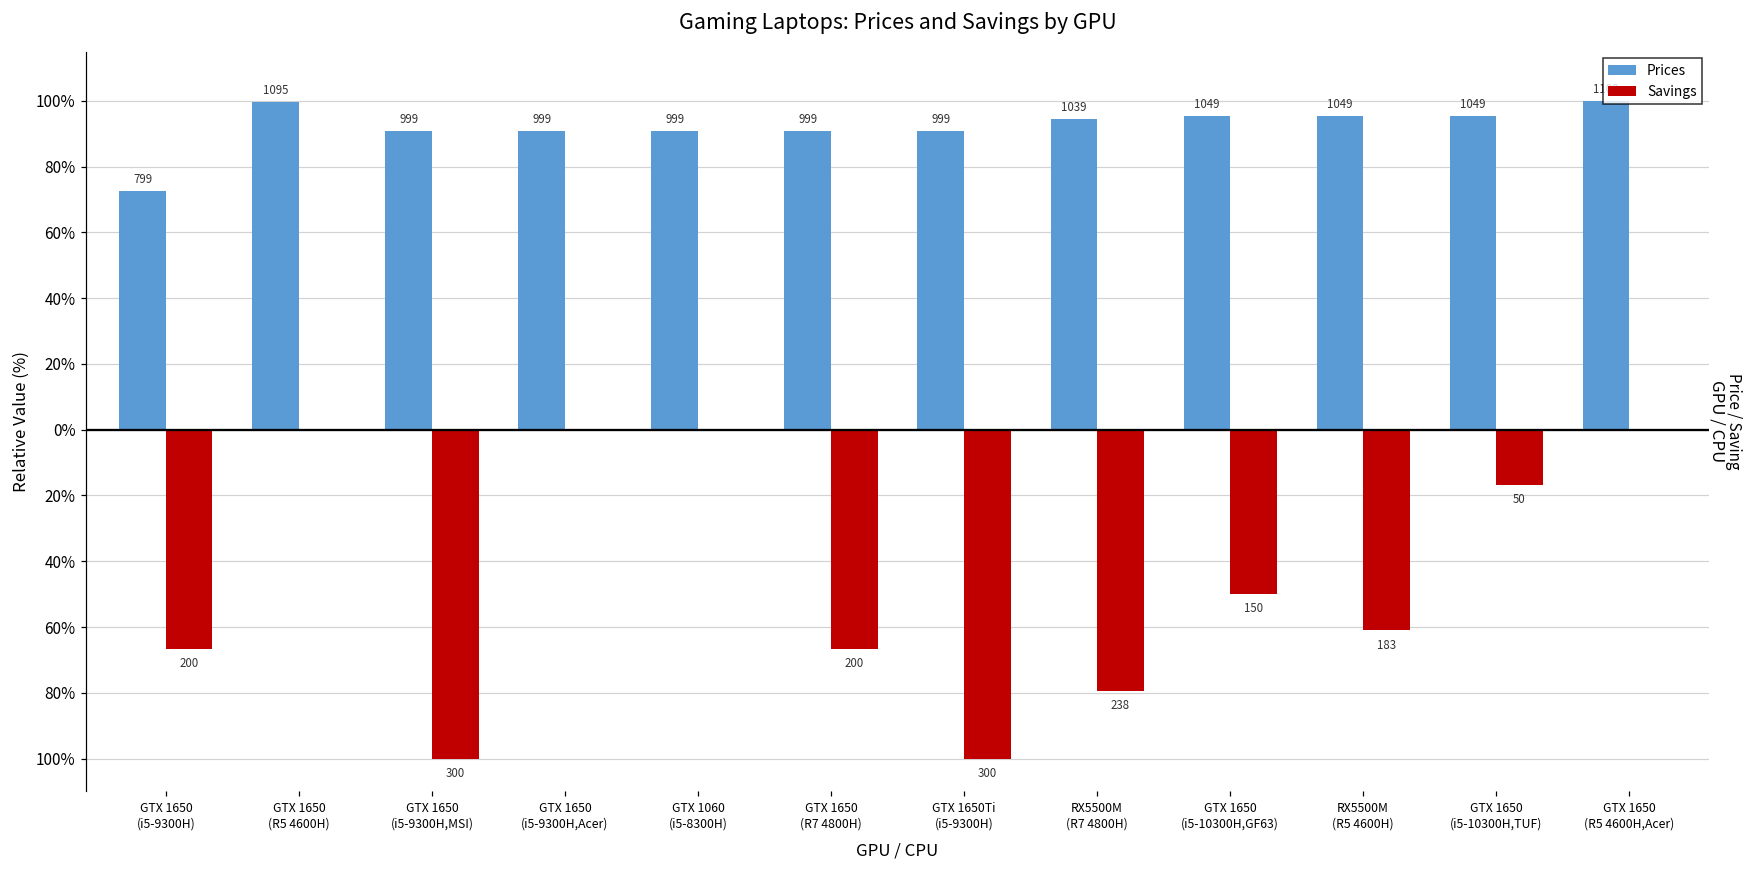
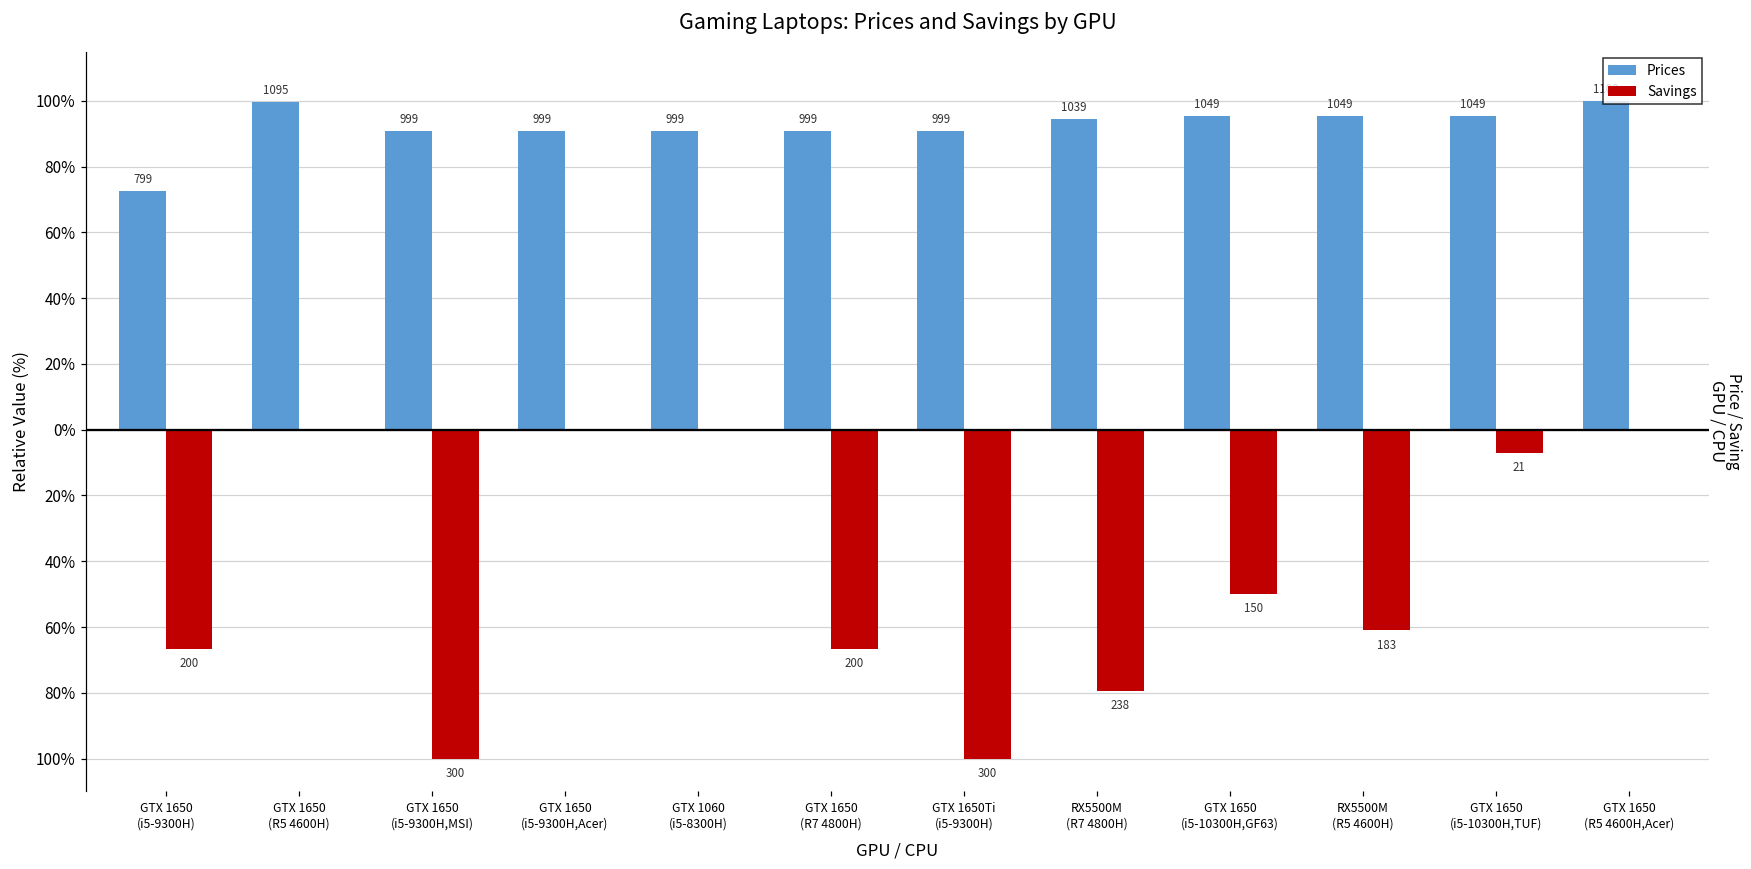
Savings, GTX 1650 (i5-10300H,TUF): 50 -> 21
